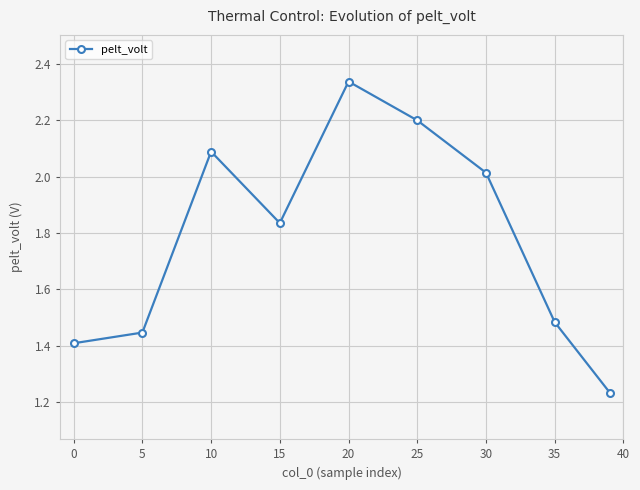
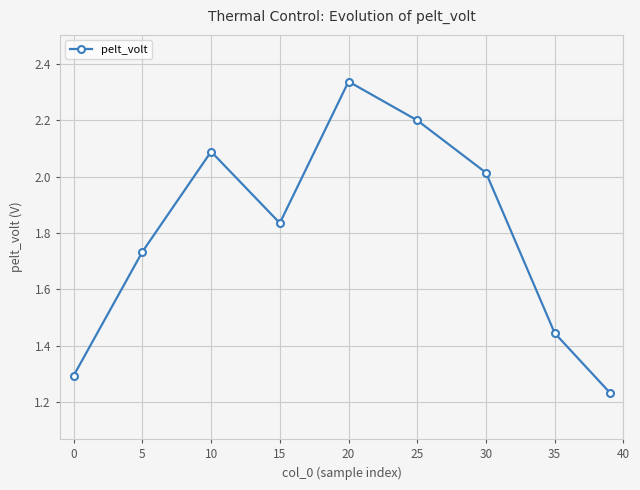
0: 1.41 -> 1.29
5: 1.45 -> 1.73
35: 1.48 -> 1.44
